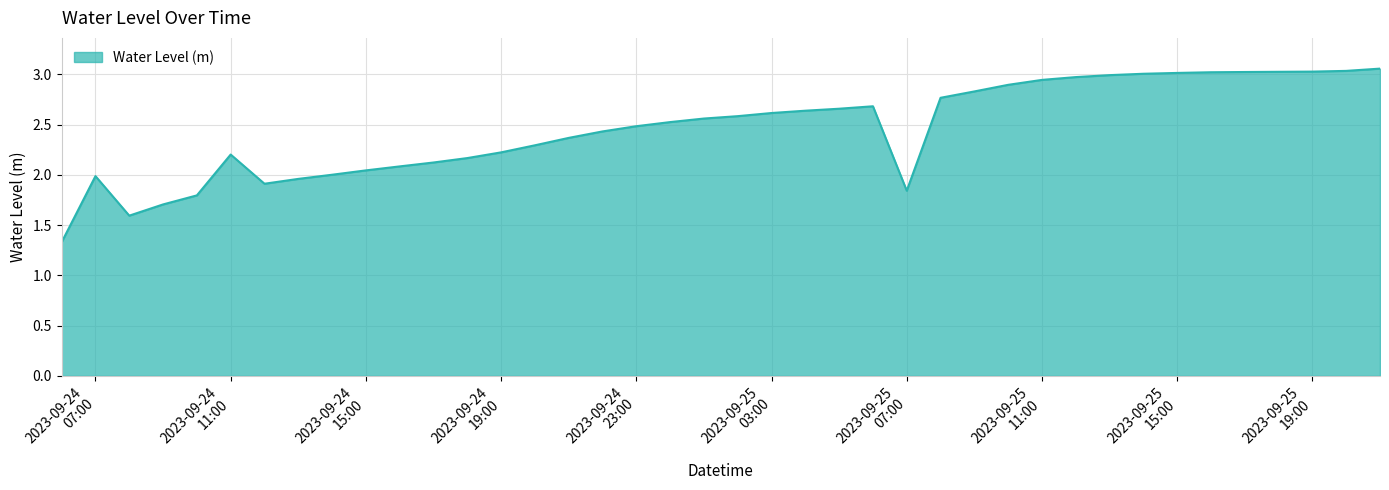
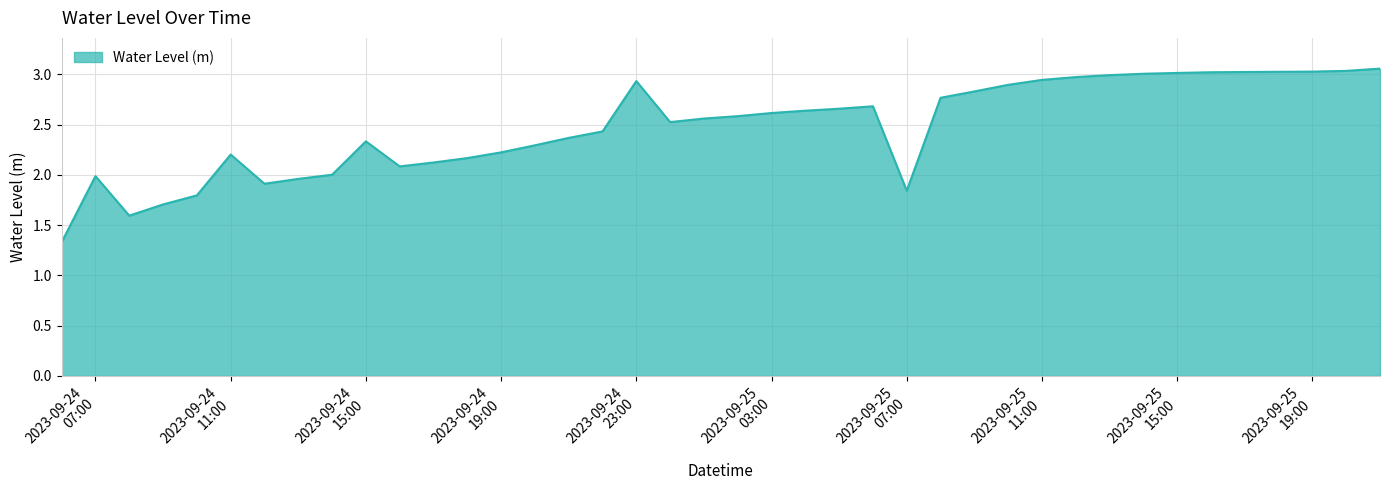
2023-09-24 15:00: 2.04 -> 2.33
2023-09-24 23:00: 2.48 -> 2.93
